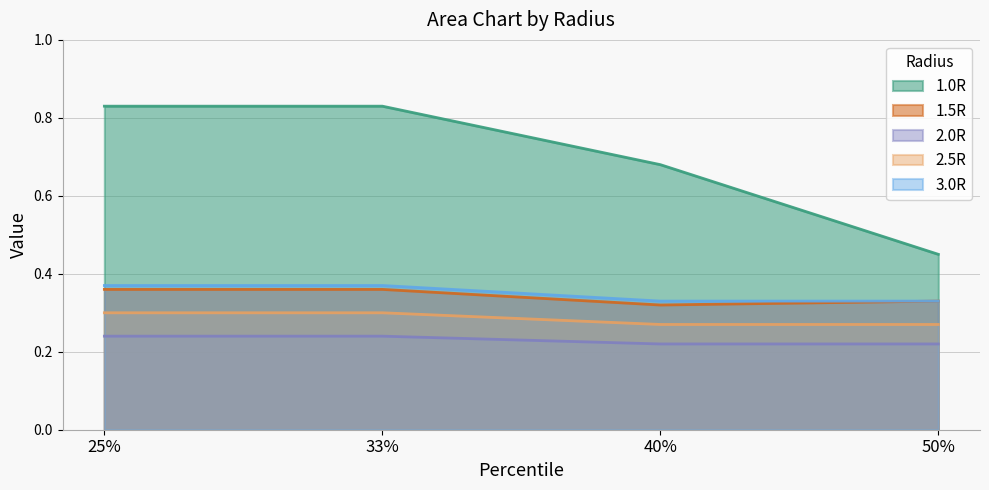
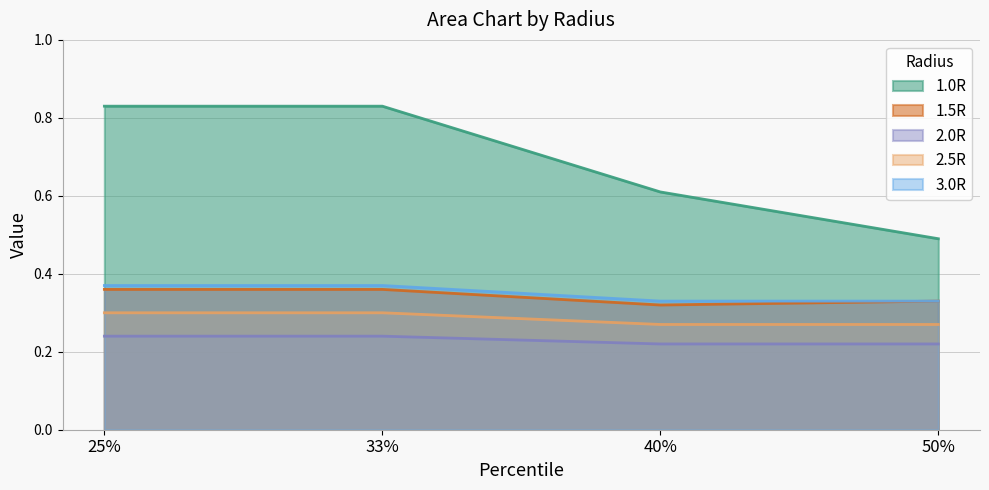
1.0R, 40%: 0.68 -> 0.61
1.0R, 50%: 0.45 -> 0.49
